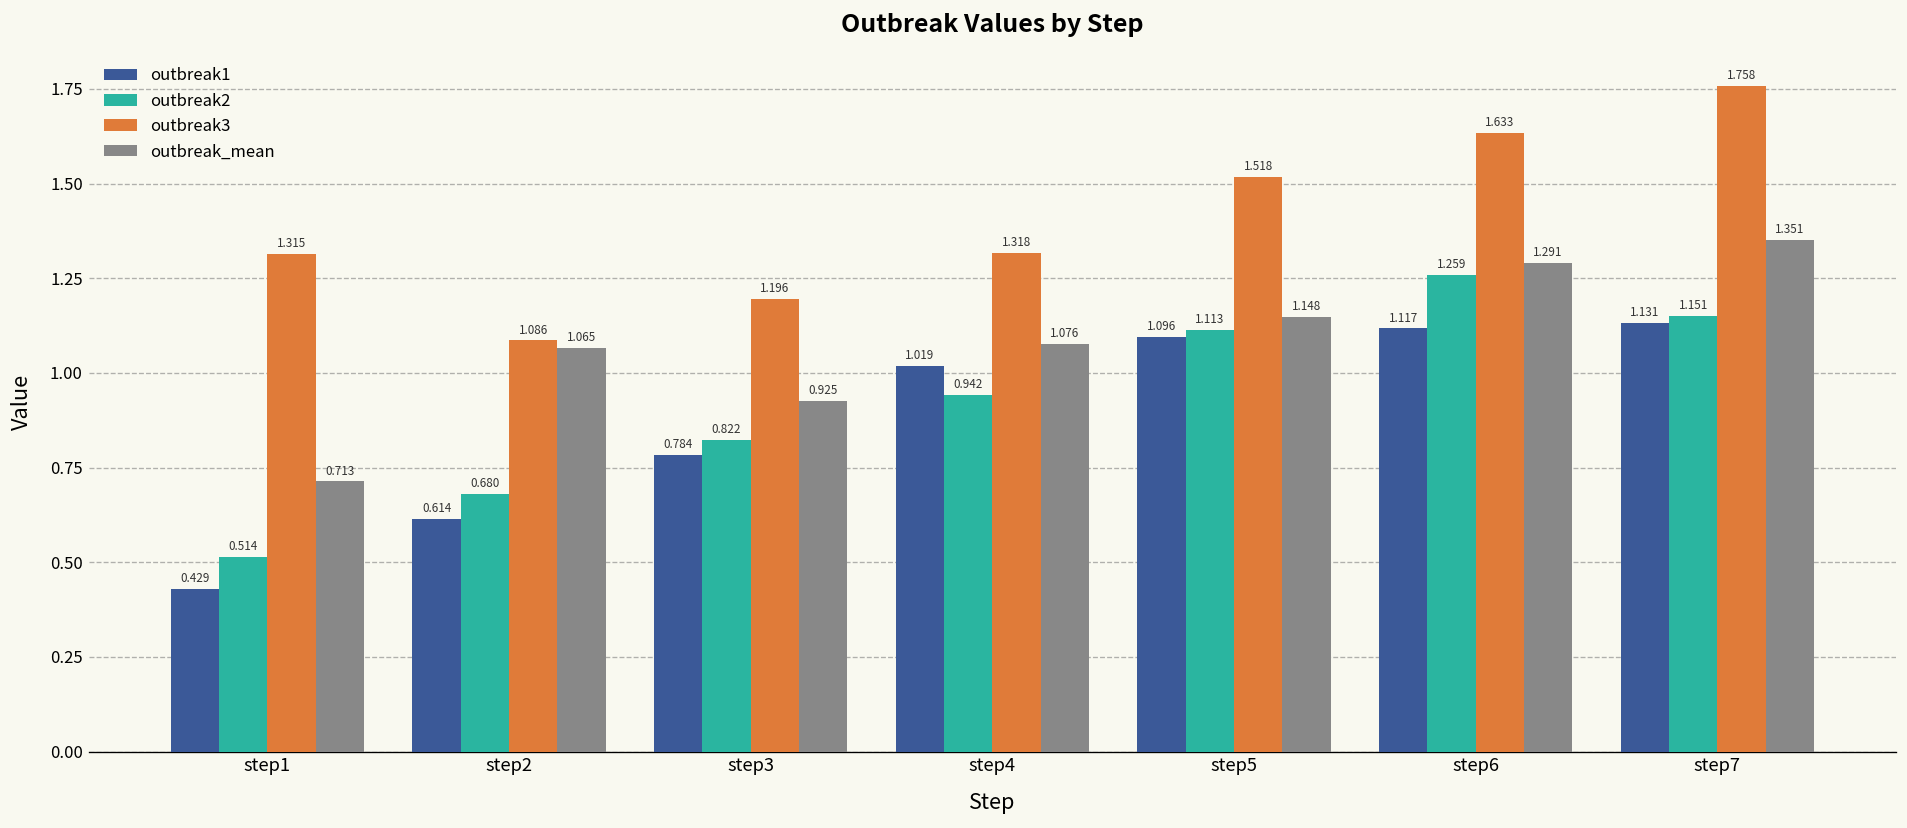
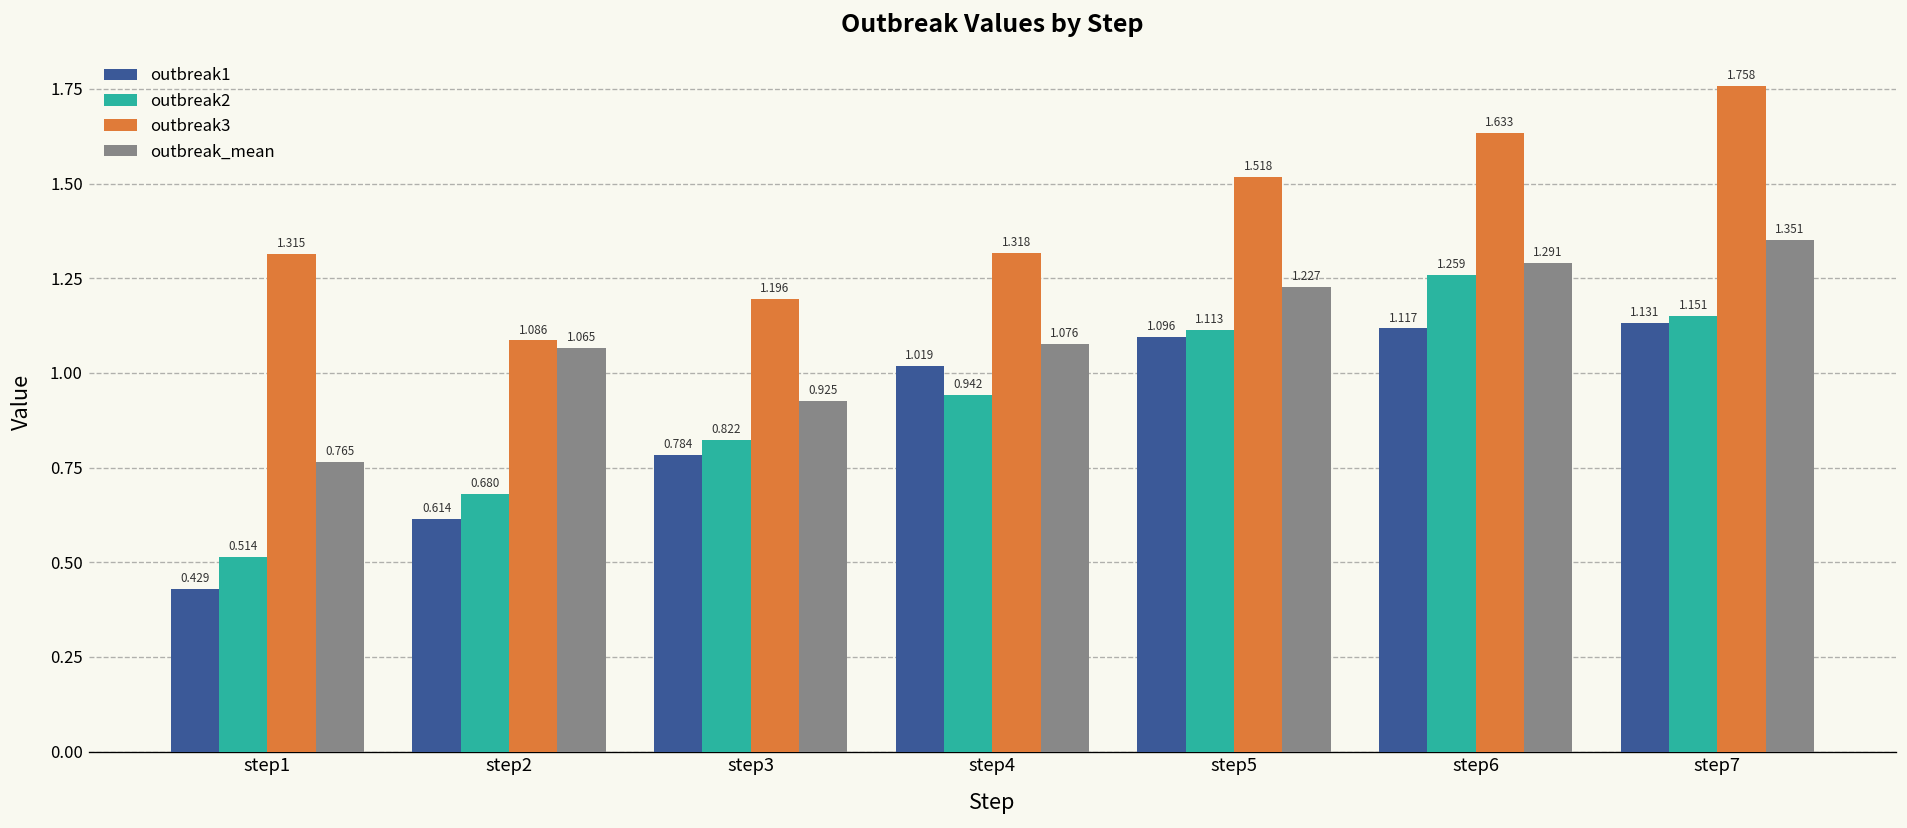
outbreak_mean, step1: 0.713 -> 0.765
outbreak_mean, step5: 1.148 -> 1.227
